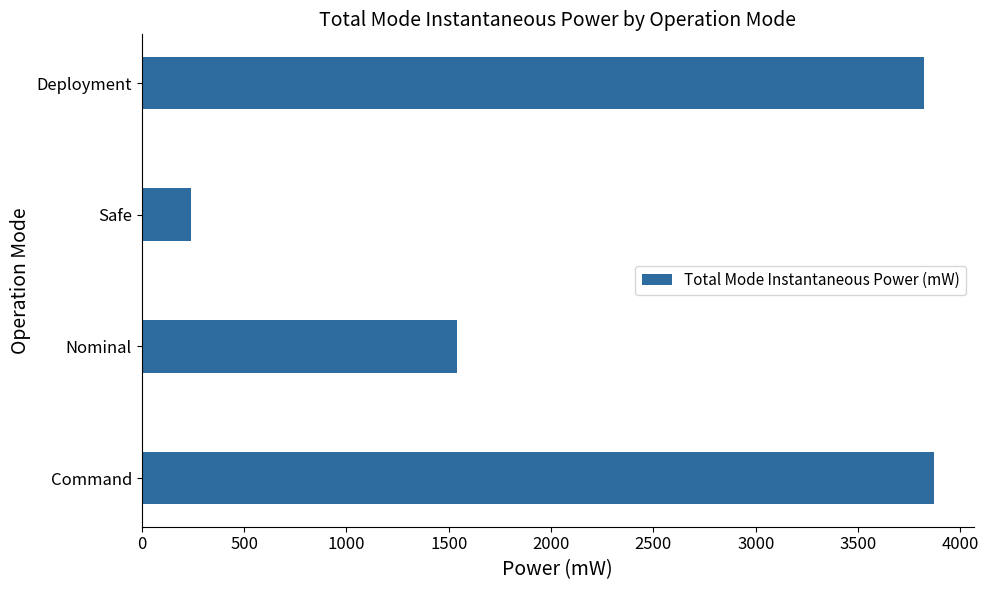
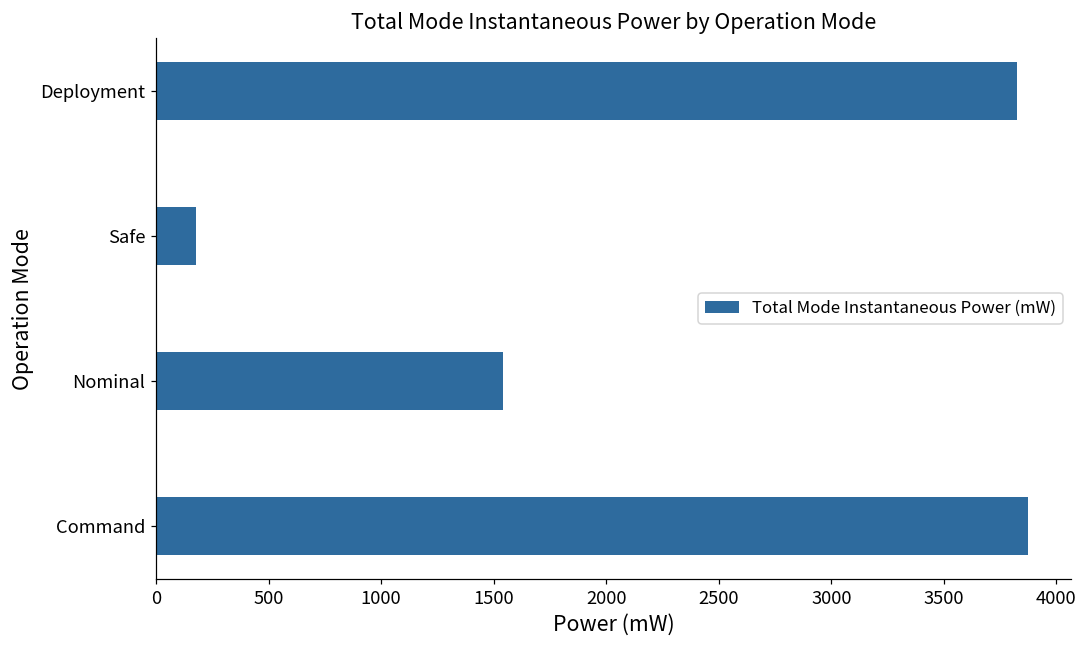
Safe: 240 -> 180
